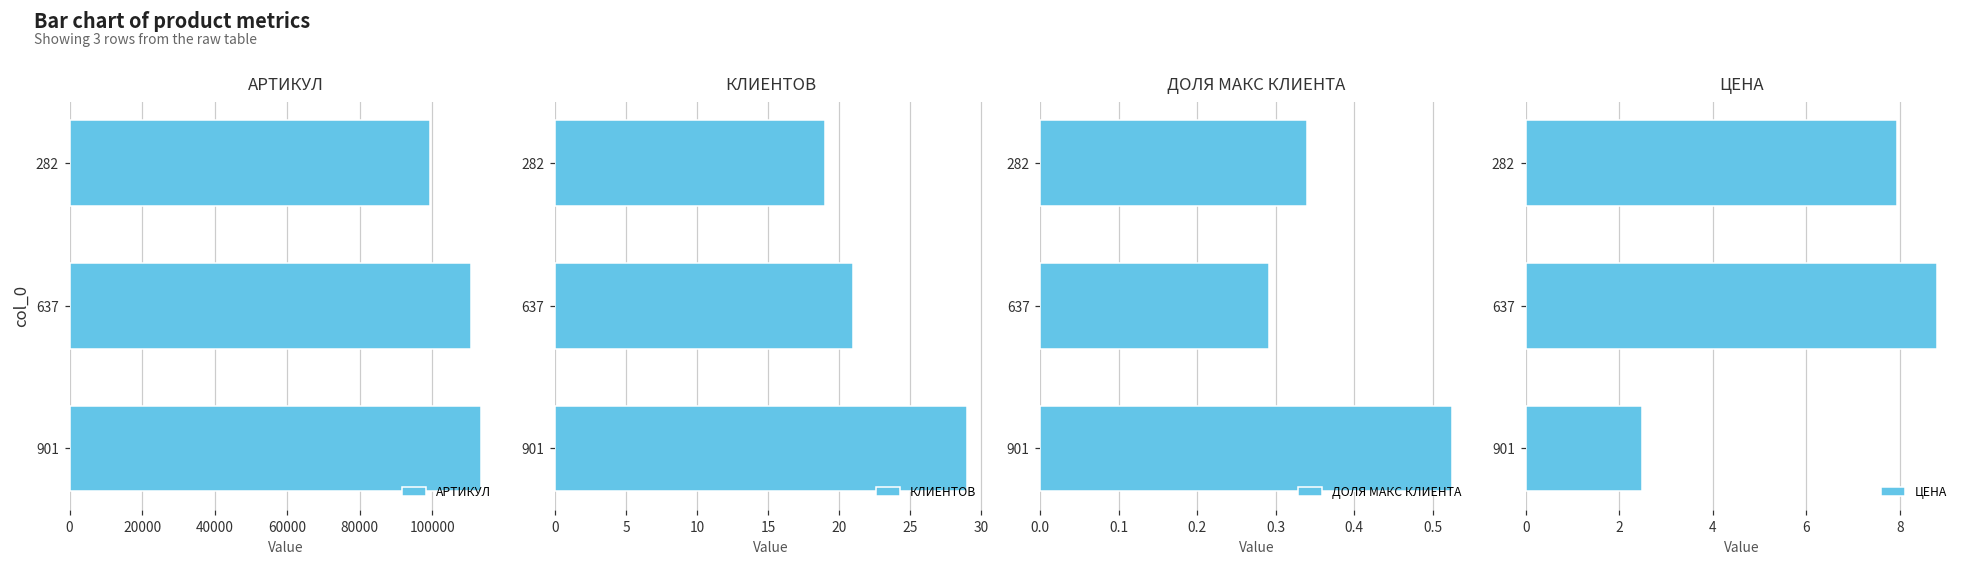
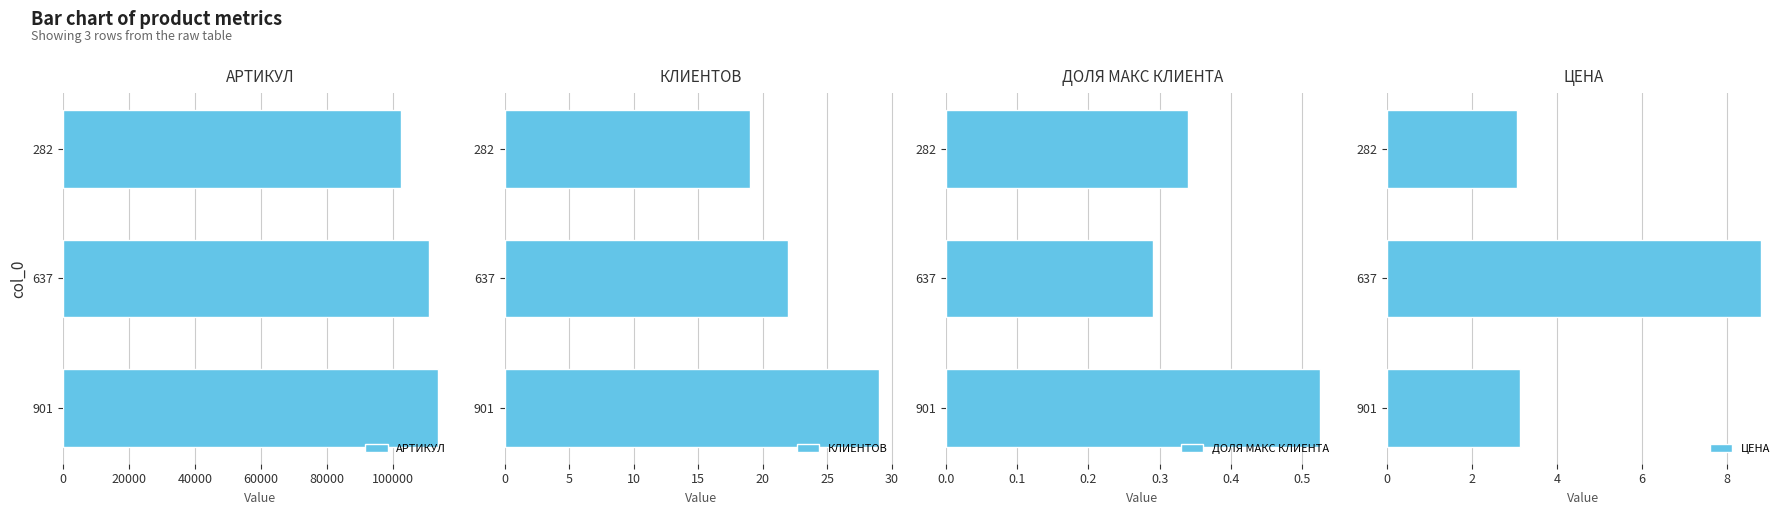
АРТИКУЛ, 282: 99000 -> 102000
КЛИЕНТОВ, 637: 21 -> 22
ЦЕНА, 282: 7.9 -> 3.1
ЦЕНА, 901: 2.5 -> 3.1
